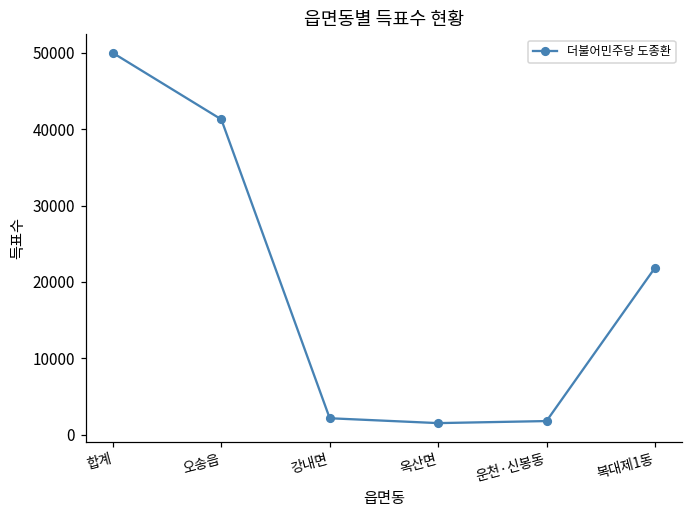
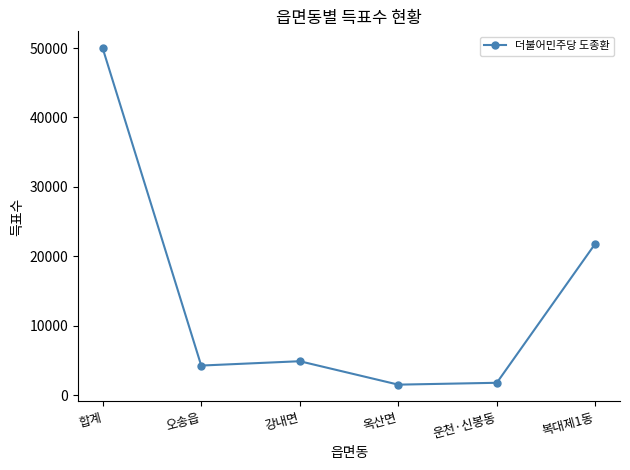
오송읍: 41000 -> 4000
강내면: 2000 -> 5000
